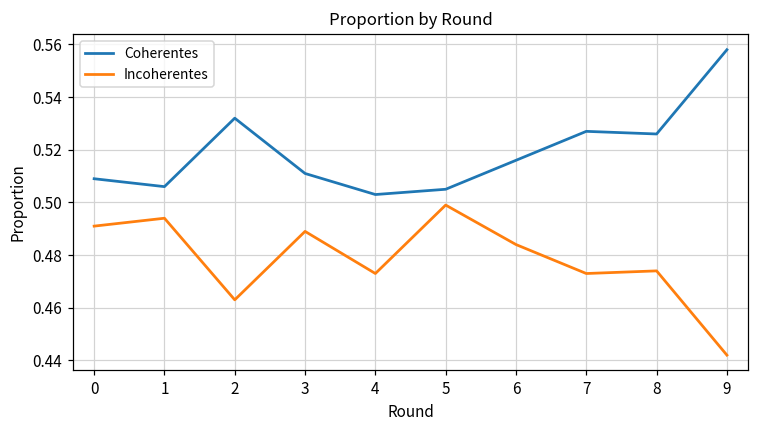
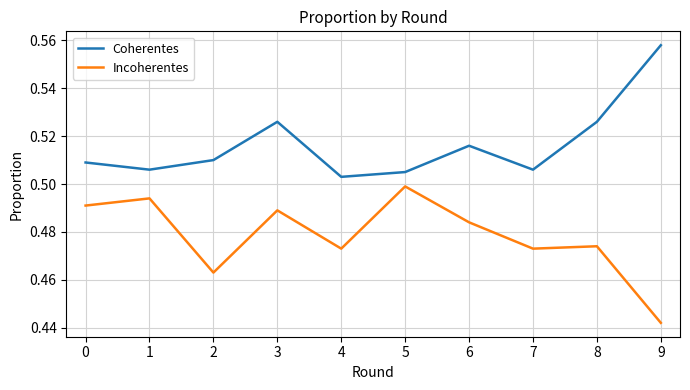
Coherentes, 2: 0.532 -> 0.510
Coherentes, 3: 0.511 -> 0.526
Coherentes, 7: 0.527 -> 0.506
